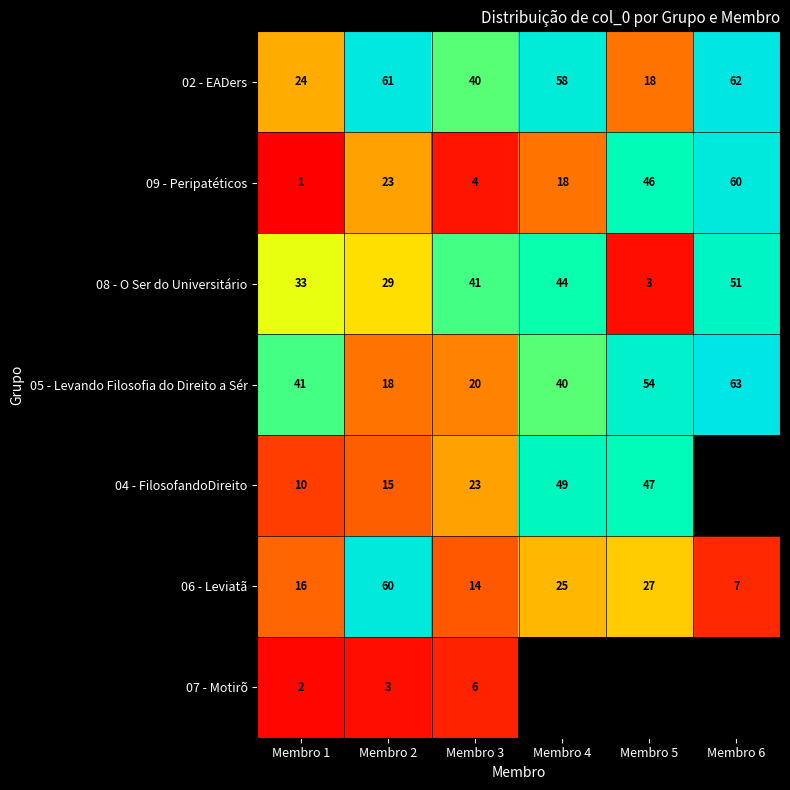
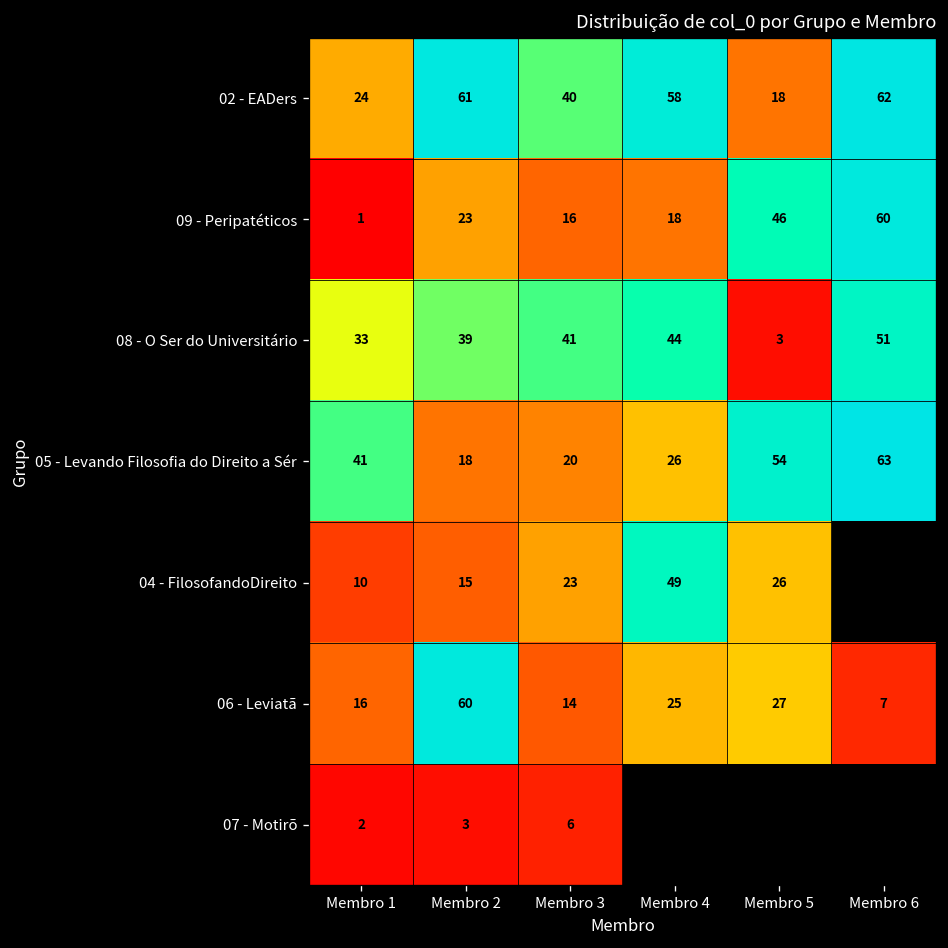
09 - Peripatéticos, Membro 3: 4 -> 16
08 - O Ser do Universitário, Membro 2: 29 -> 39
05 - Levando Filosofia do Direito a Sér, Membro 4: 40 -> 26
04 - FilosofandoDireito, Membro 5: 47 -> 26
